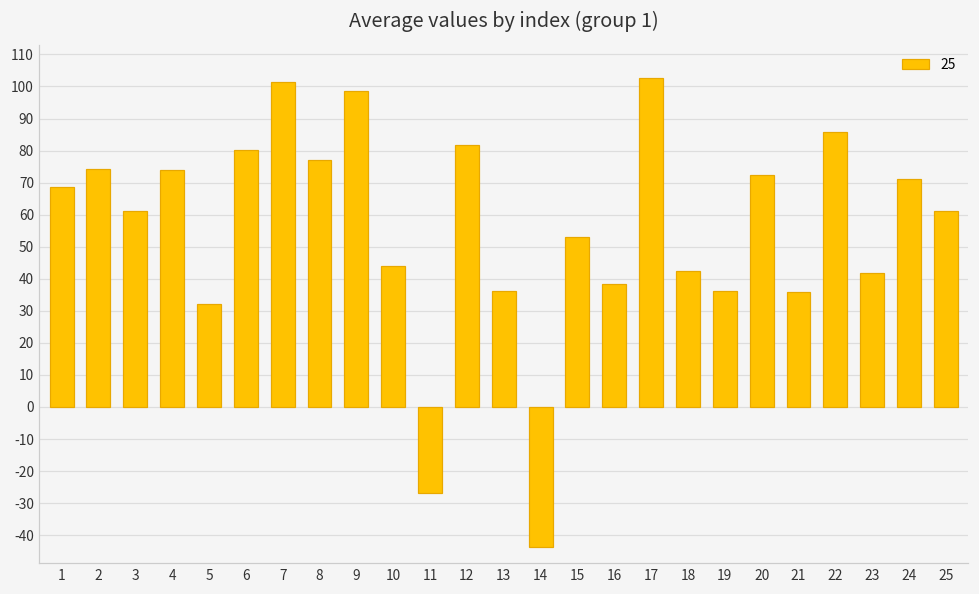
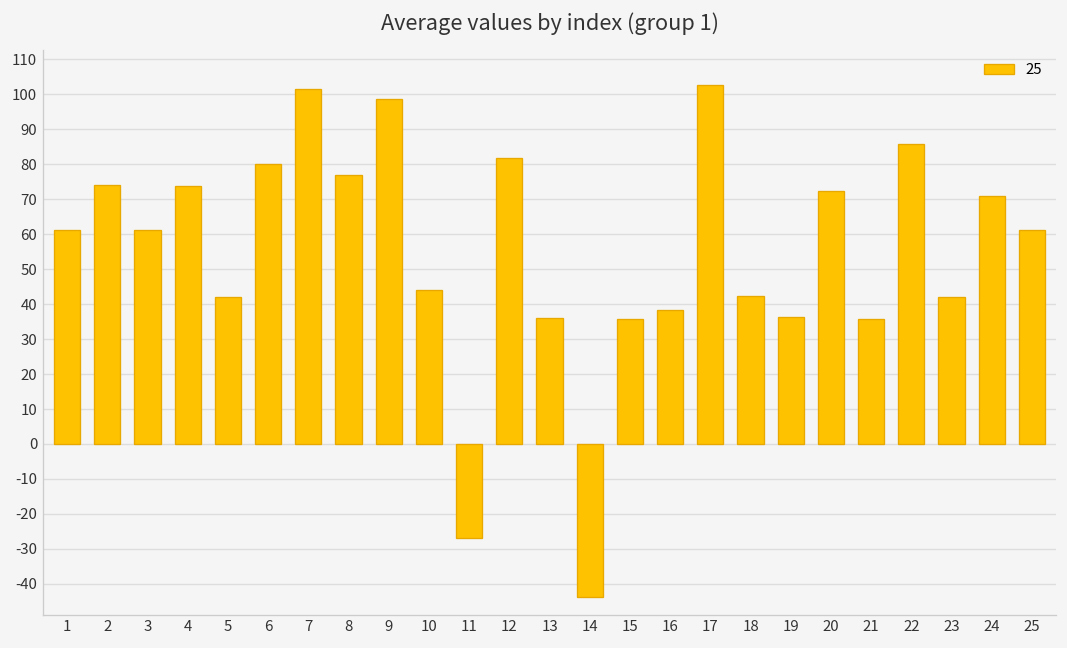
1: 69 -> 61
5: 32 -> 42
15: 53 -> 36
